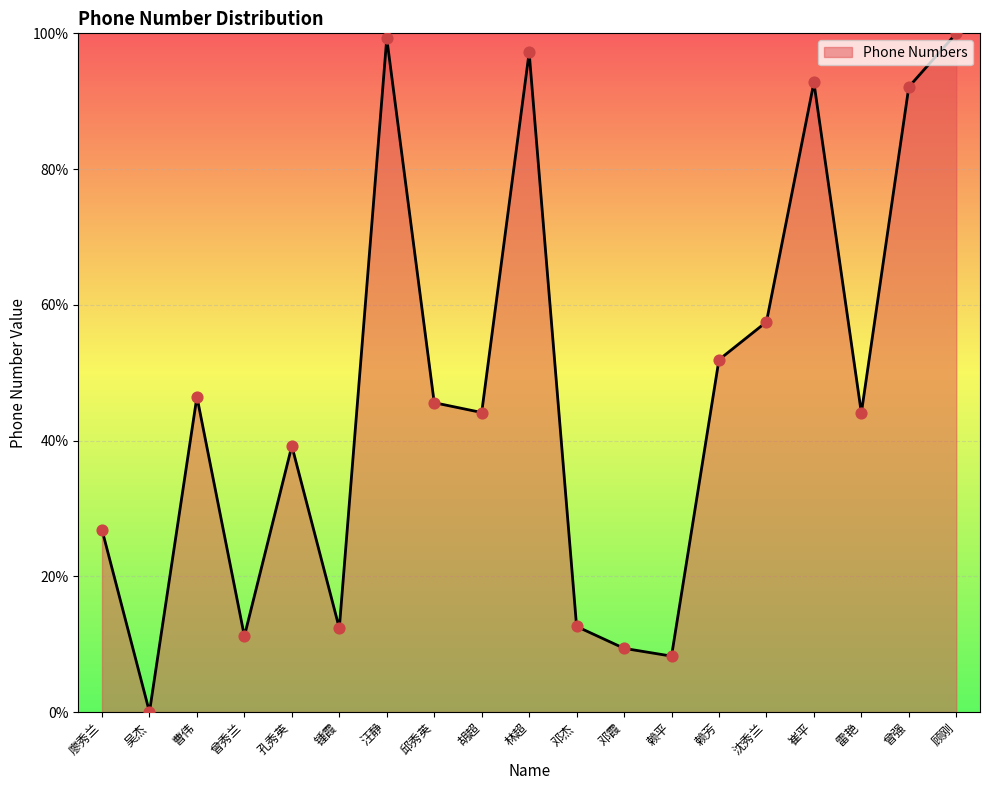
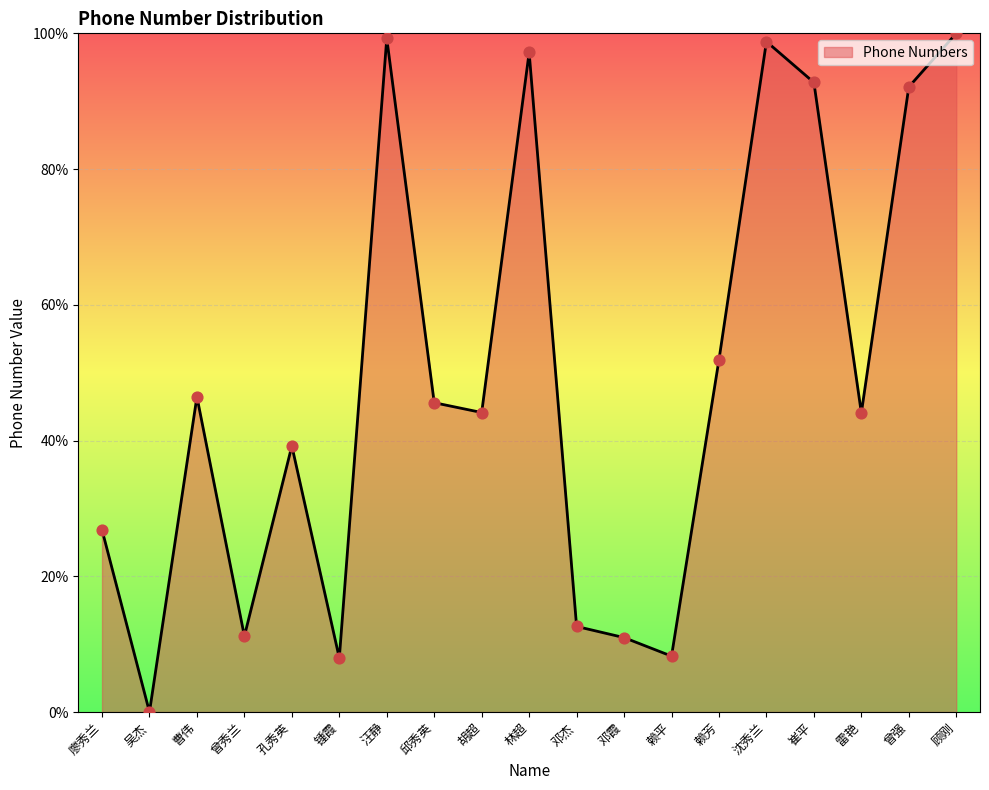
锺霞: 12% -> 8%
邓霞: 9% -> 11%
沈秀兰: 57% -> 99%
